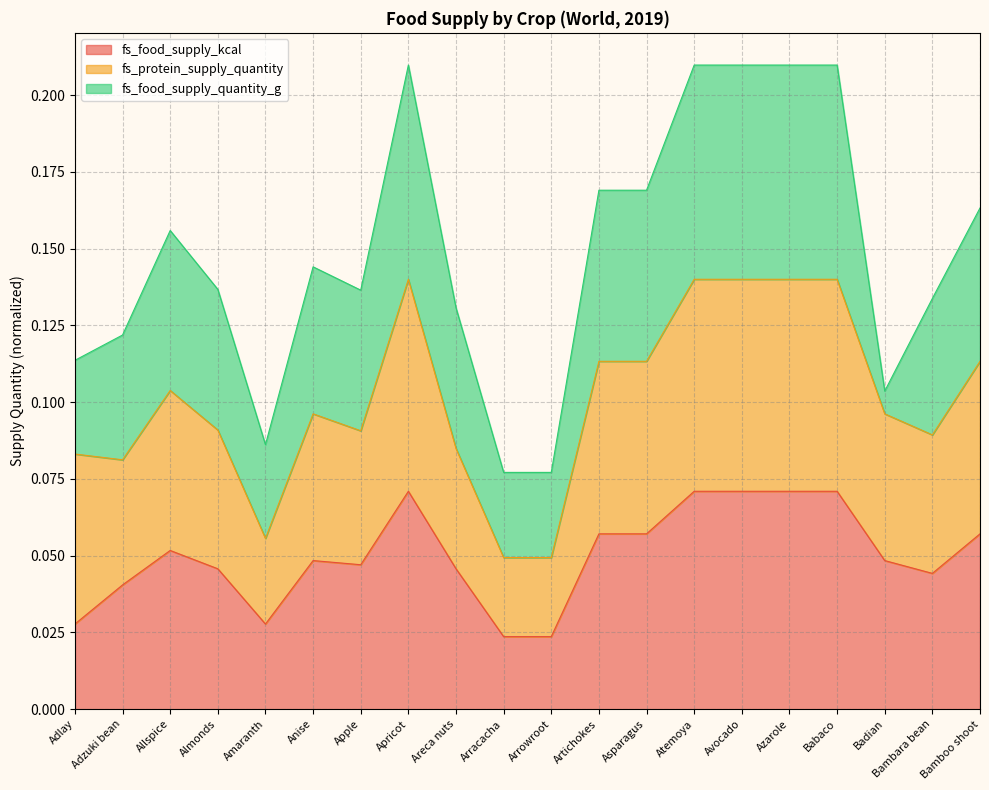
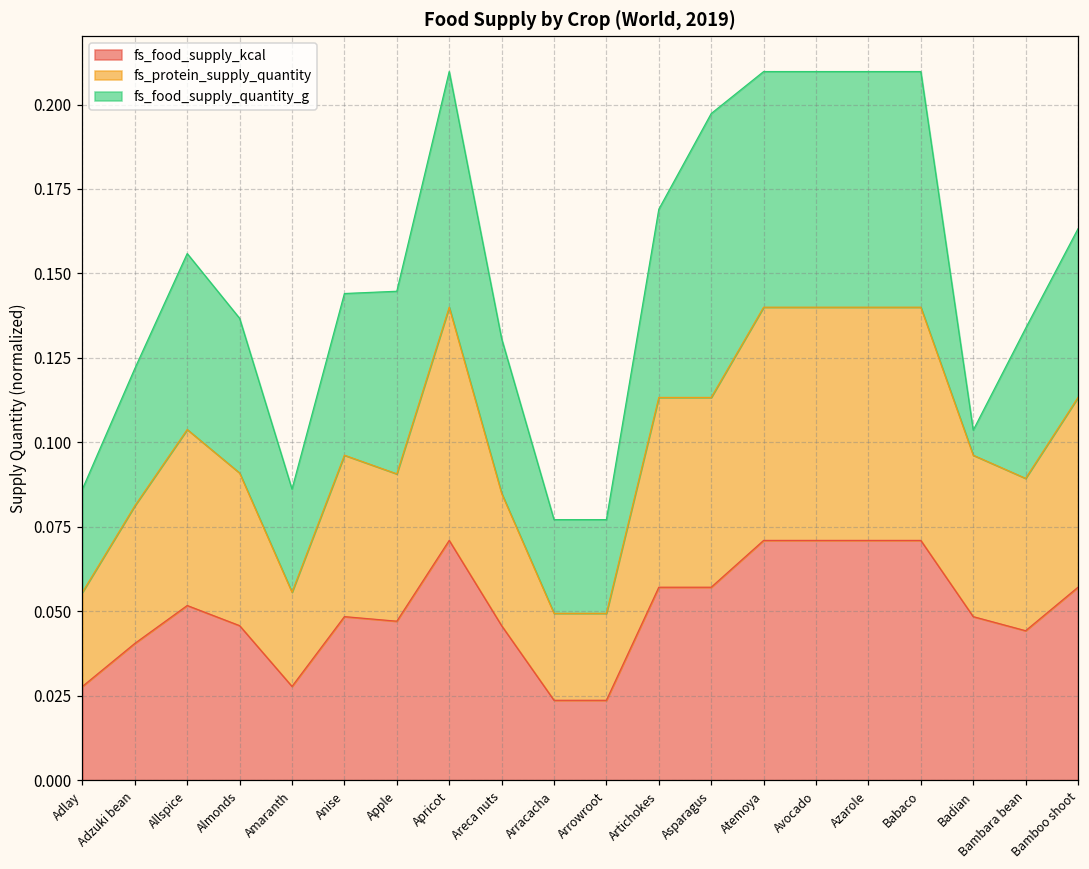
fs_protein_supply_quantity, Adlay: 0.055 -> 0.028
fs_food_supply_quantity_g, Apple: 0.046 -> 0.054
fs_food_supply_quantity_g, Asparagus: 0.056 -> 0.084
